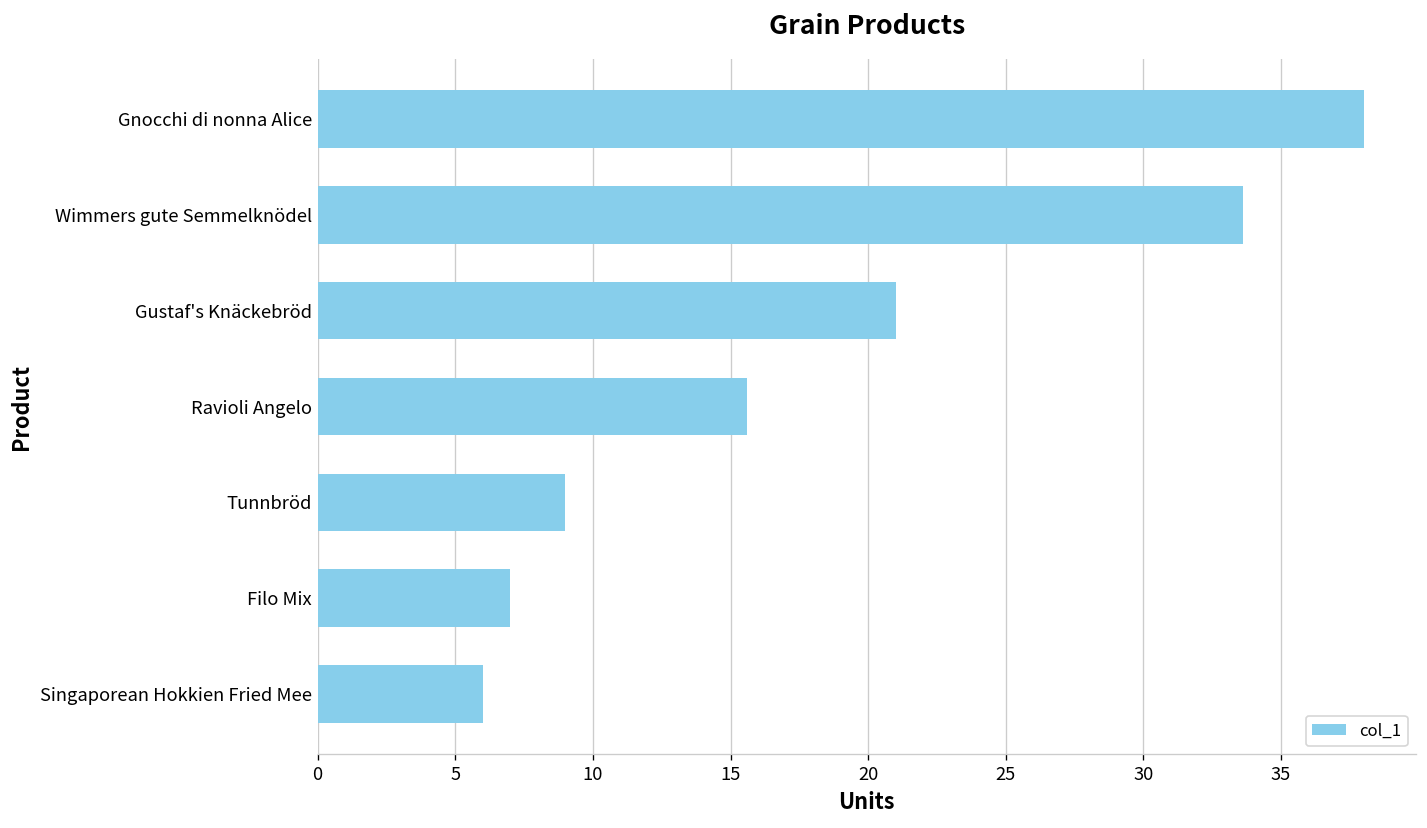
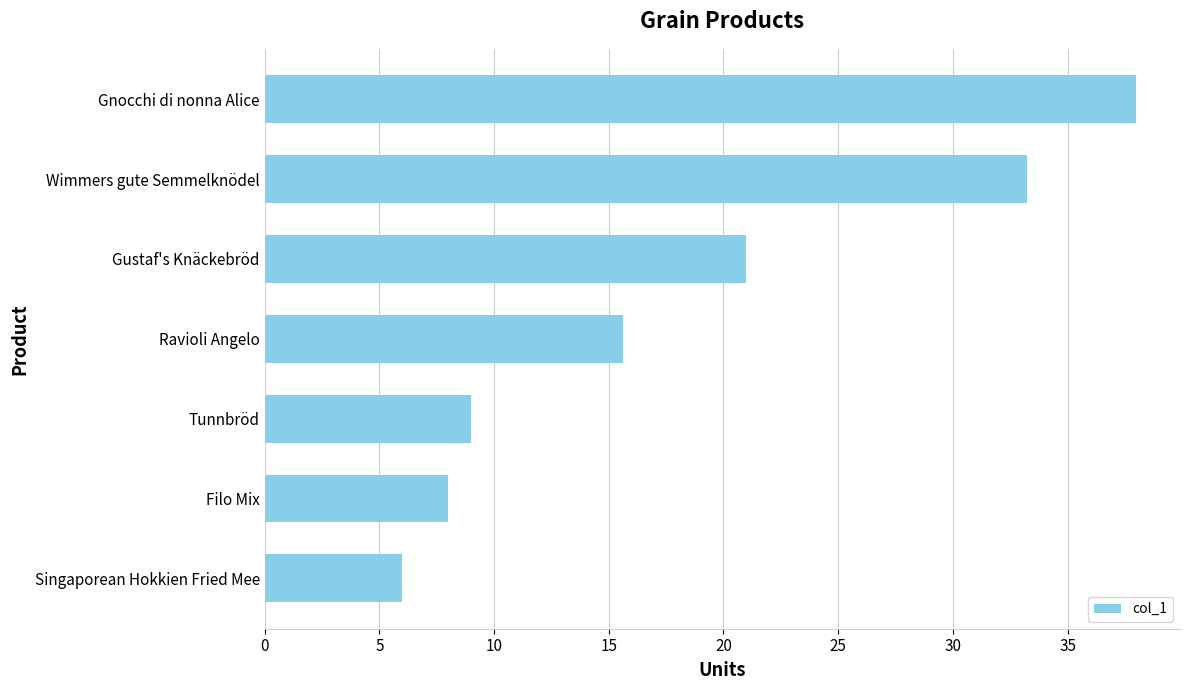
Wimmers gute Semmelknödel: 33.6 -> 33.3
Filo Mix: 7 -> 8
